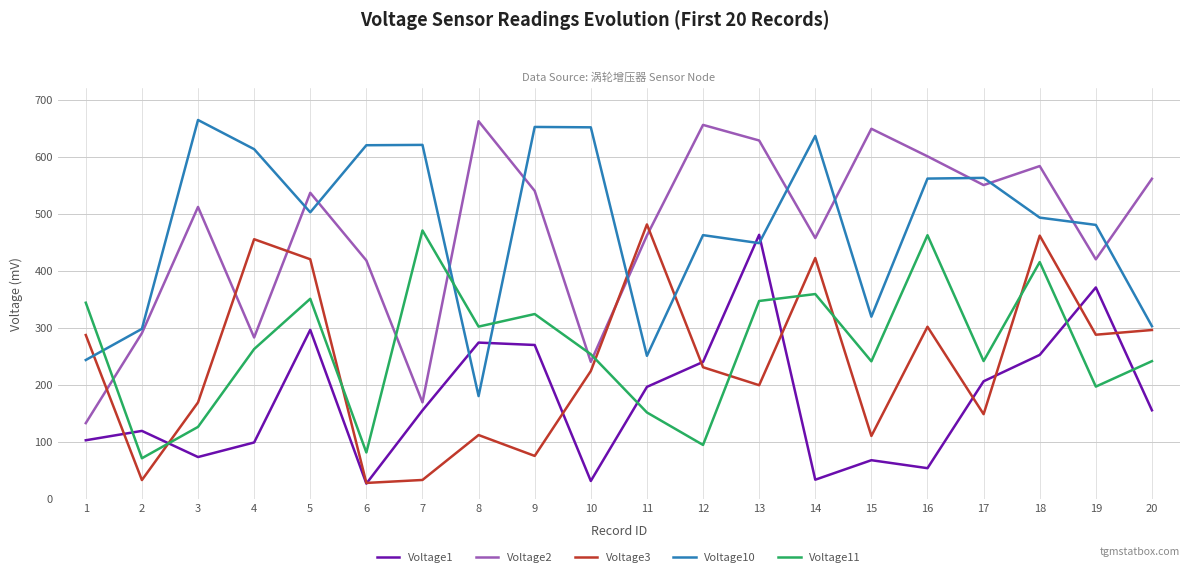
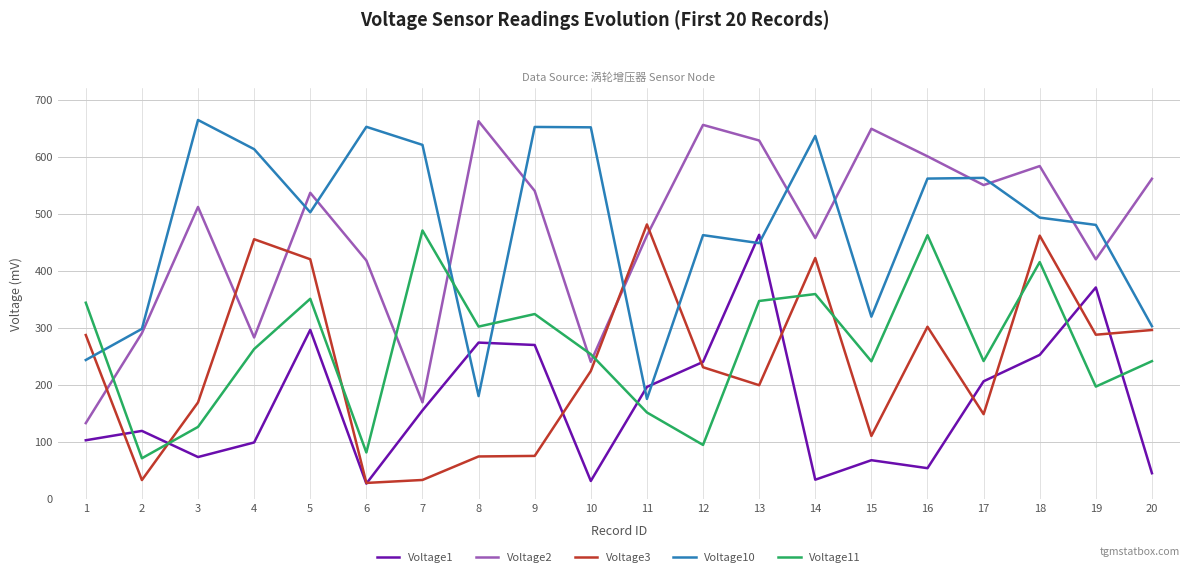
Voltage10, 6: 620 -> 650
Voltage3, 8: 110 -> 70
Voltage10, 11: 250 -> 170
Voltage1, 20: 160 -> 40
